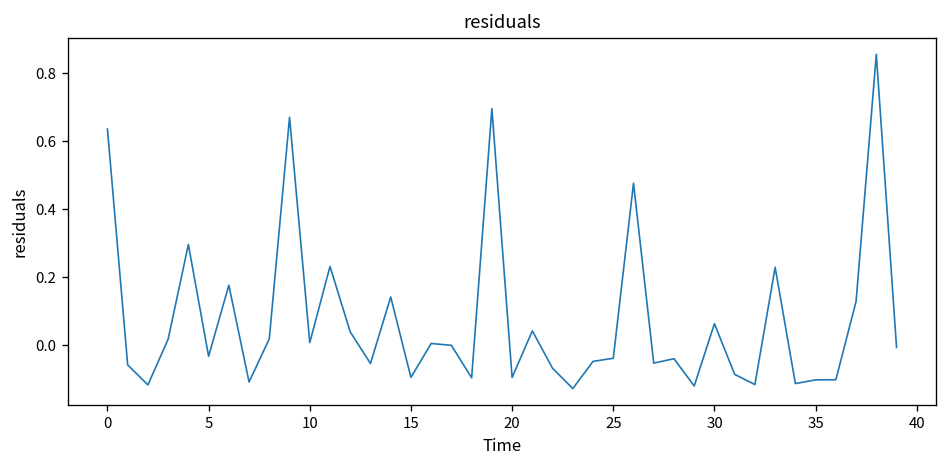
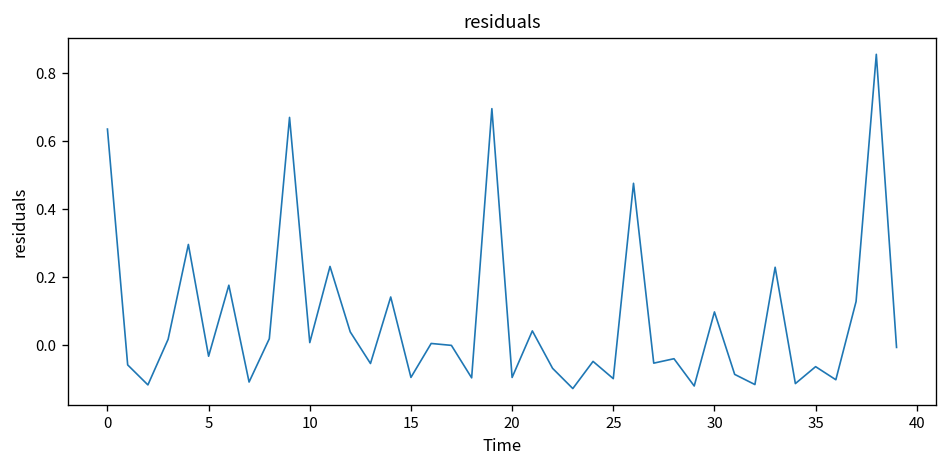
25: -0.04 -> -0.10
30: 0.06 -> 0.10
35: -0.10 -> -0.06
